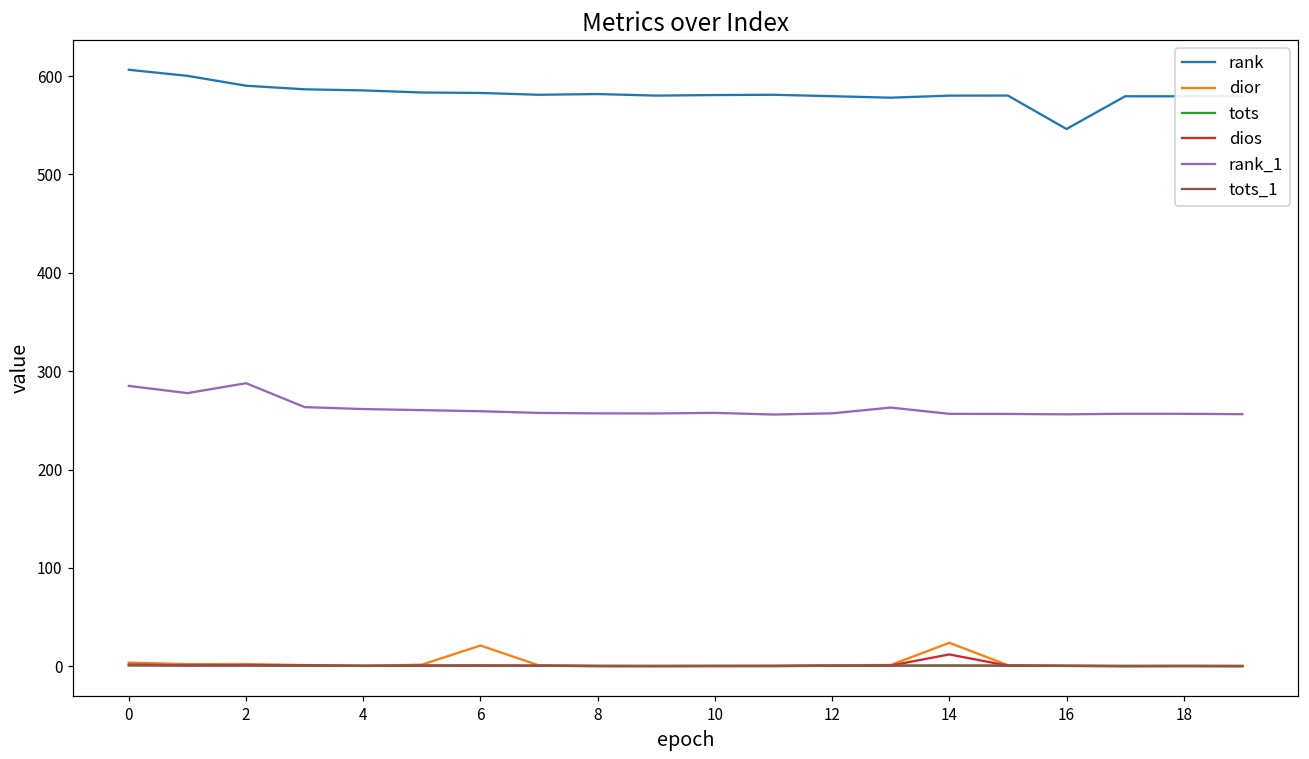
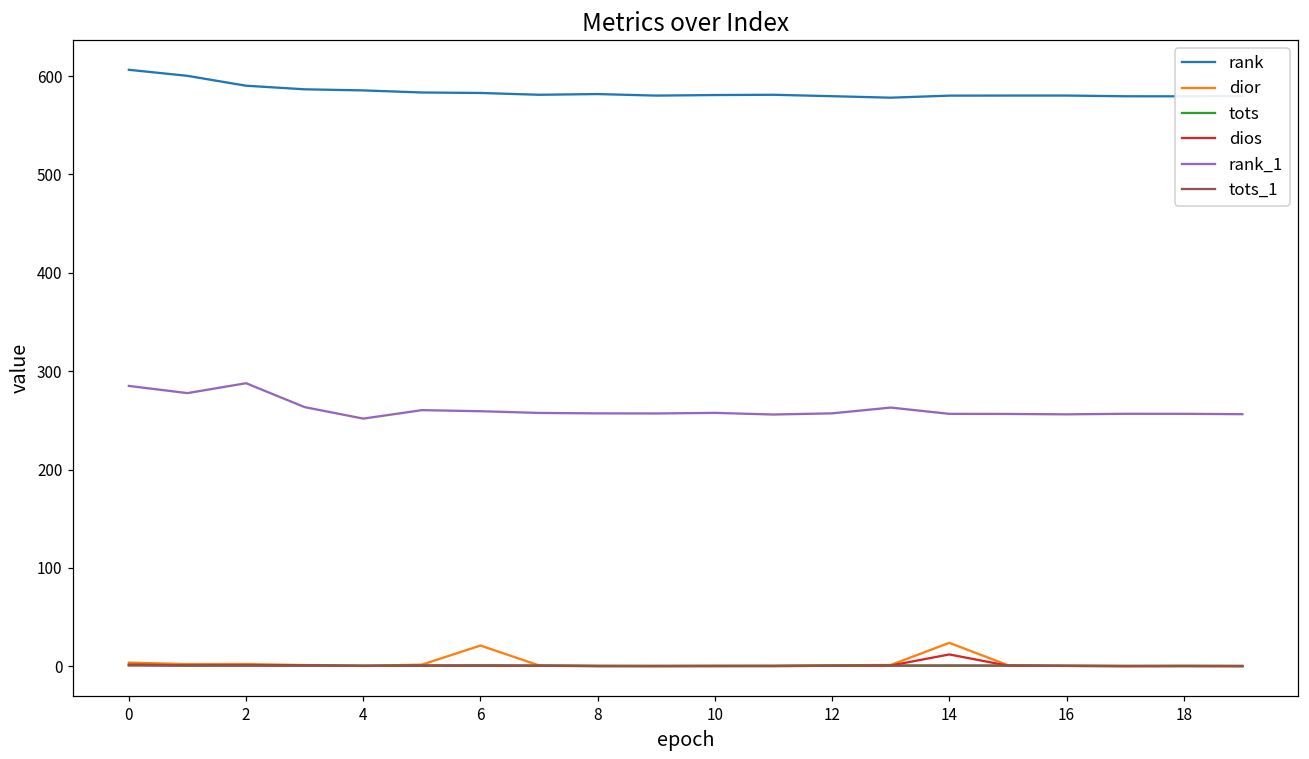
rank_1, 4: 260 -> 250
rank, 16: 550 -> 580
